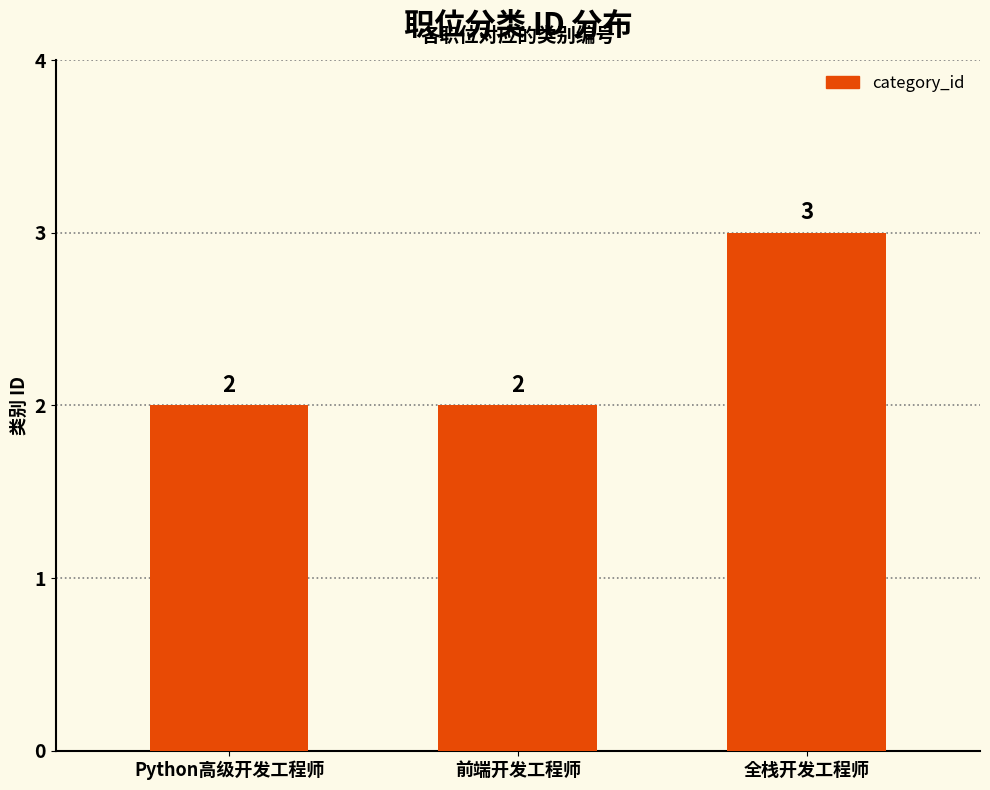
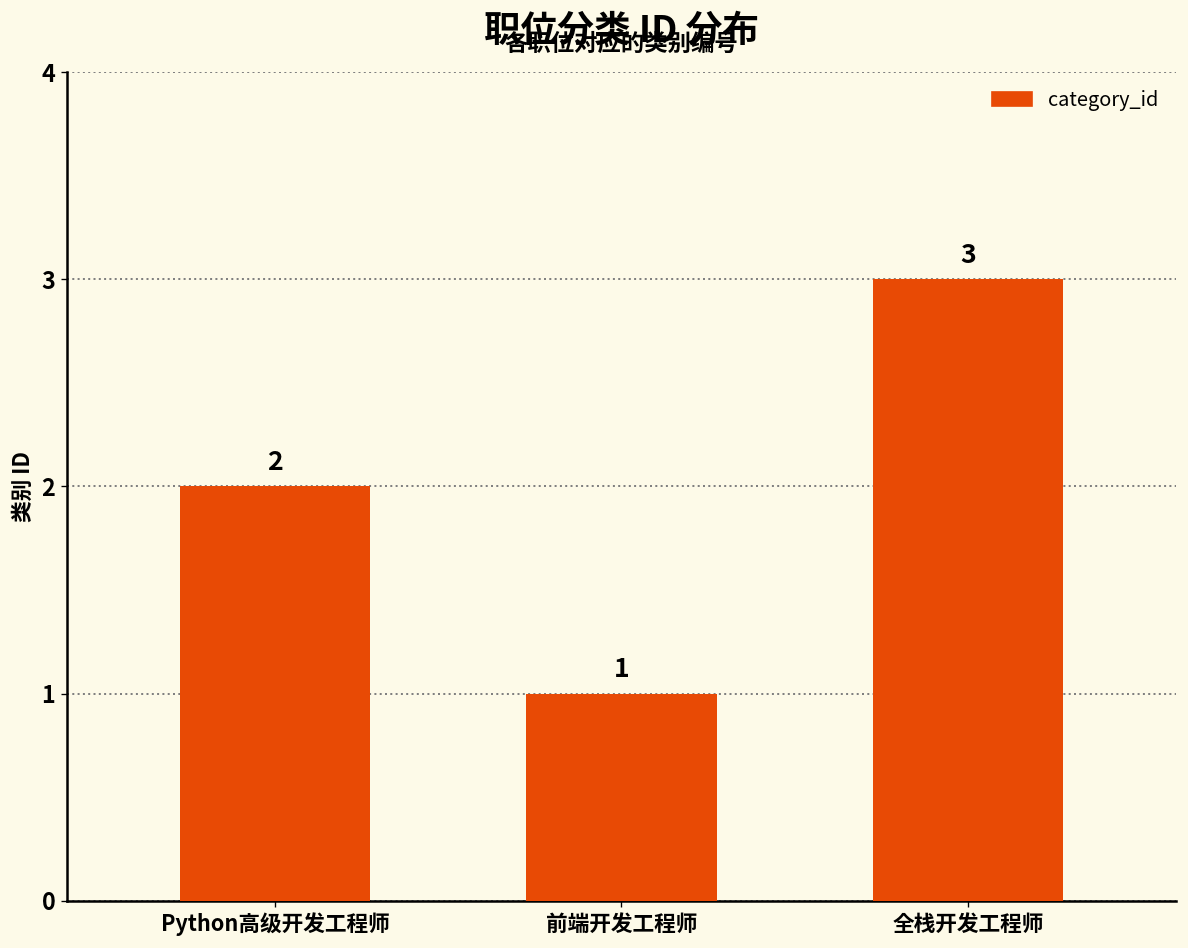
前端开发工程师: 2 -> 1
